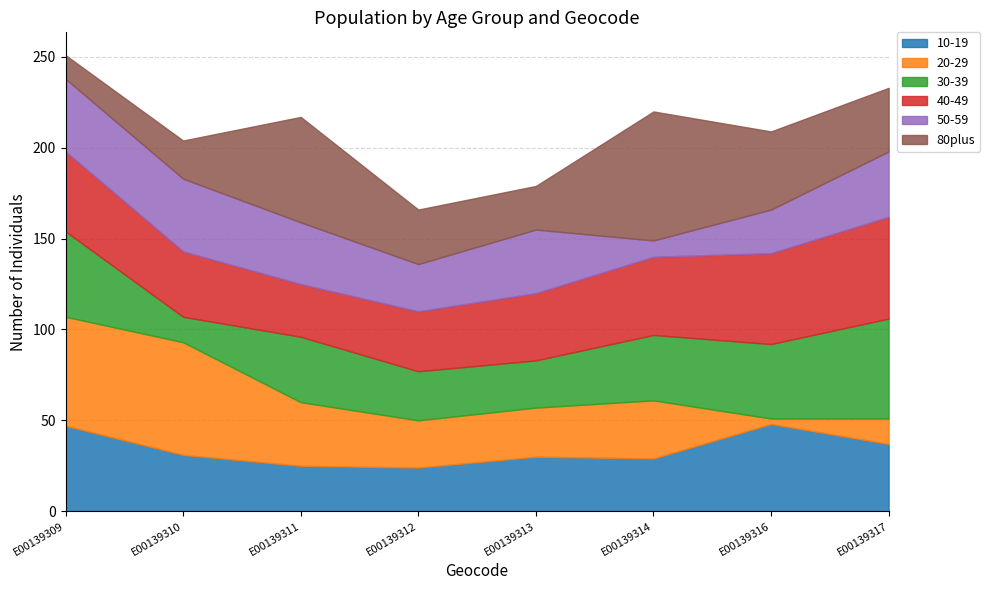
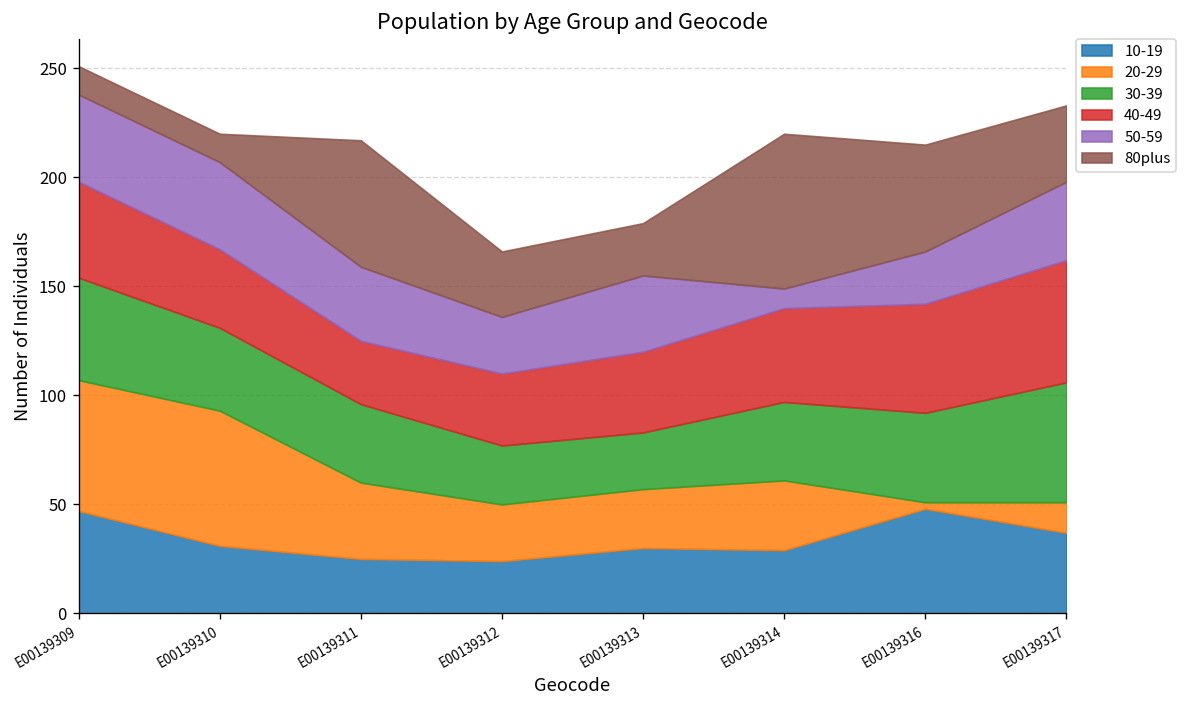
30-39, E00139310: 14 -> 38
80plus, E00139310: 21 -> 13
80plus, E00139316: 43 -> 49
